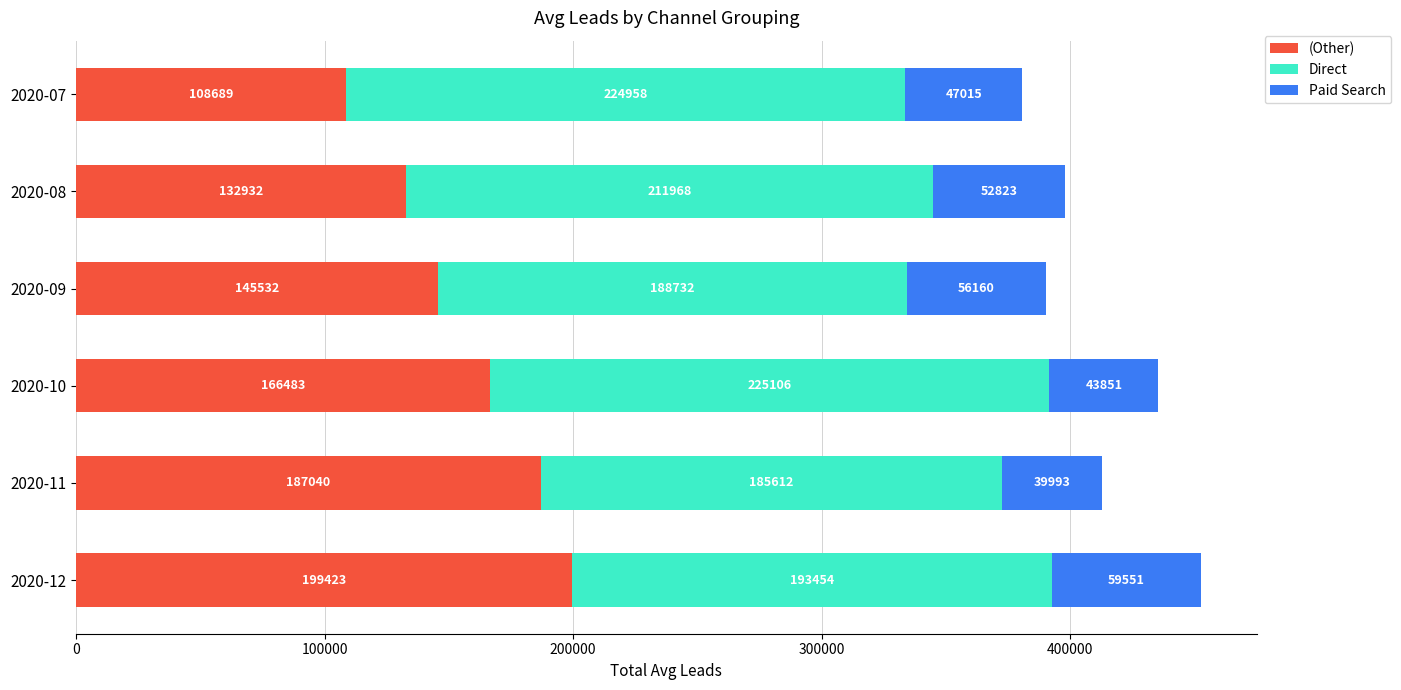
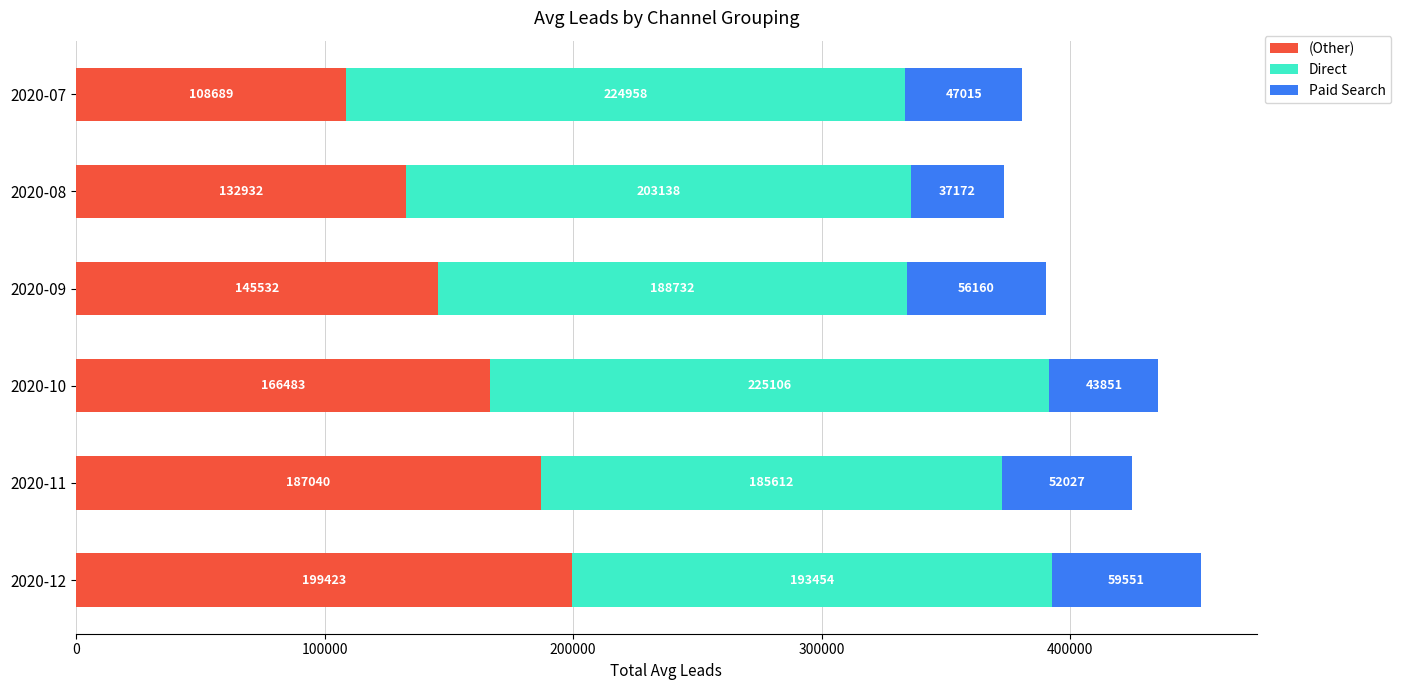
Direct, 2020-08: 211968 -> 203138
Paid Search, 2020-08: 52823 -> 37172
Paid Search, 2020-11: 39993 -> 52027
